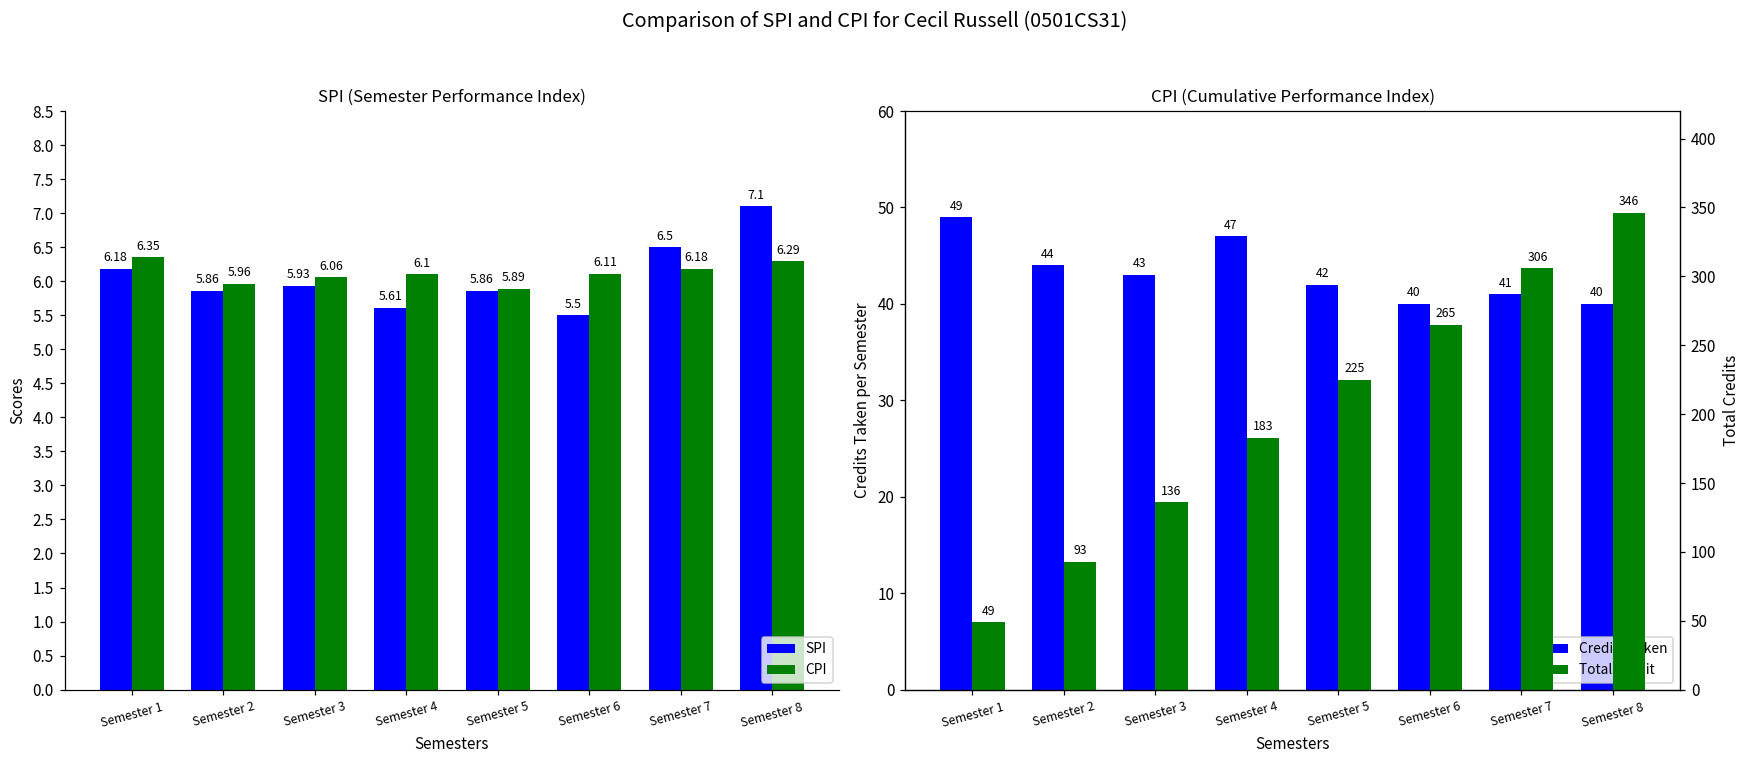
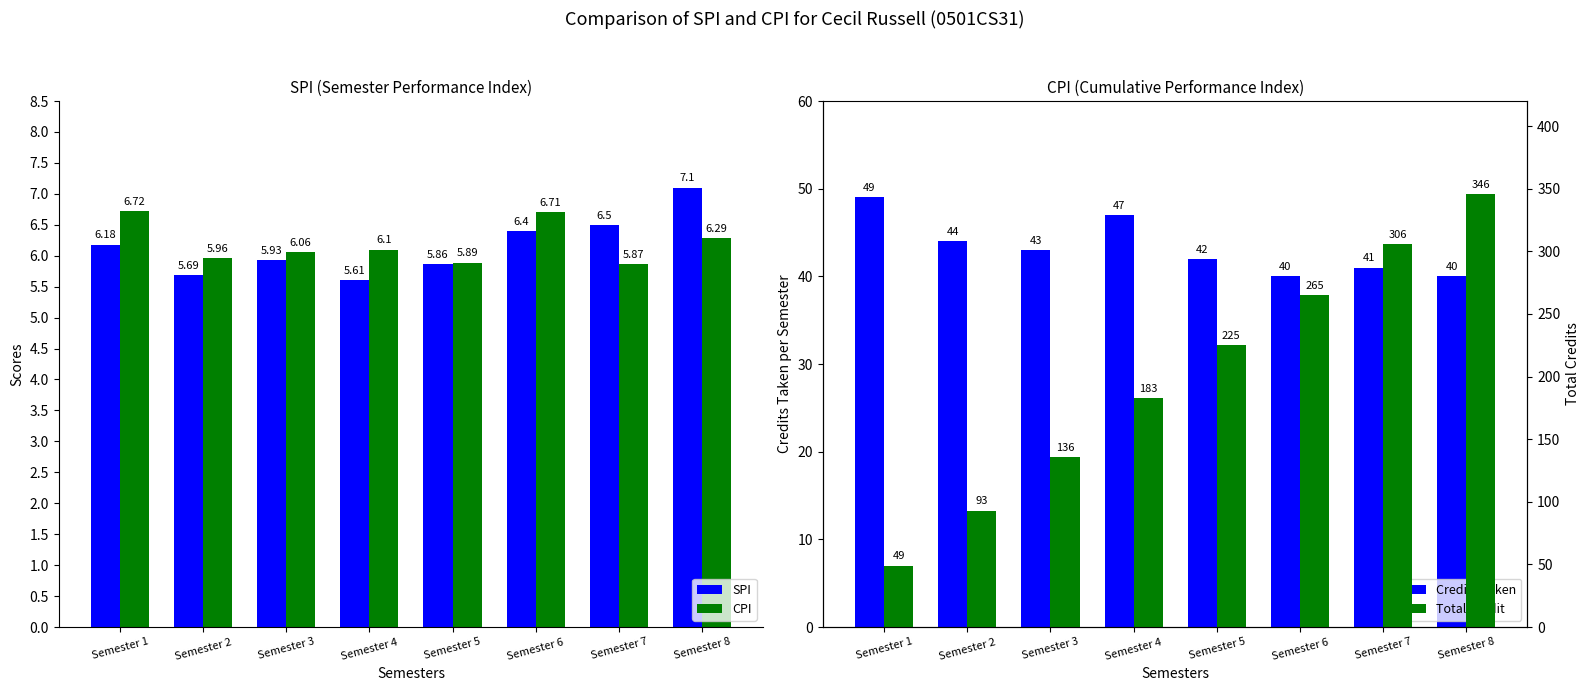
SPI (Semester Performance Index), CPI, Semester 1: 6.35 -> 6.72
SPI (Semester Performance Index), SPI, Semester 2: 5.86 -> 5.69
SPI (Semester Performance Index), SPI, Semester 6: 5.5 -> 6.4
SPI (Semester Performance Index), CPI, Semester 6: 6.11 -> 6.71
SPI (Semester Performance Index), CPI, Semester 7: 6.18 -> 5.87
